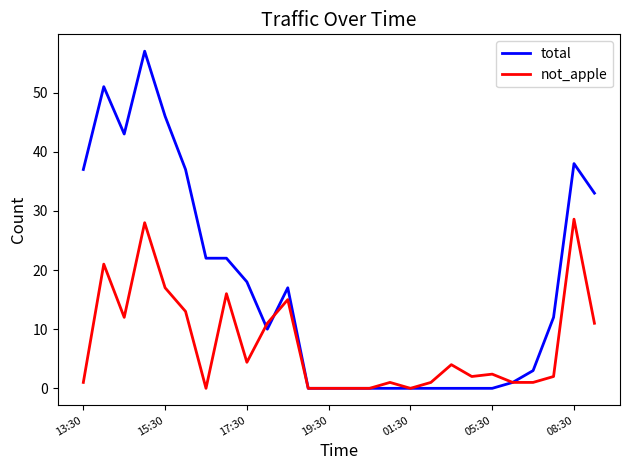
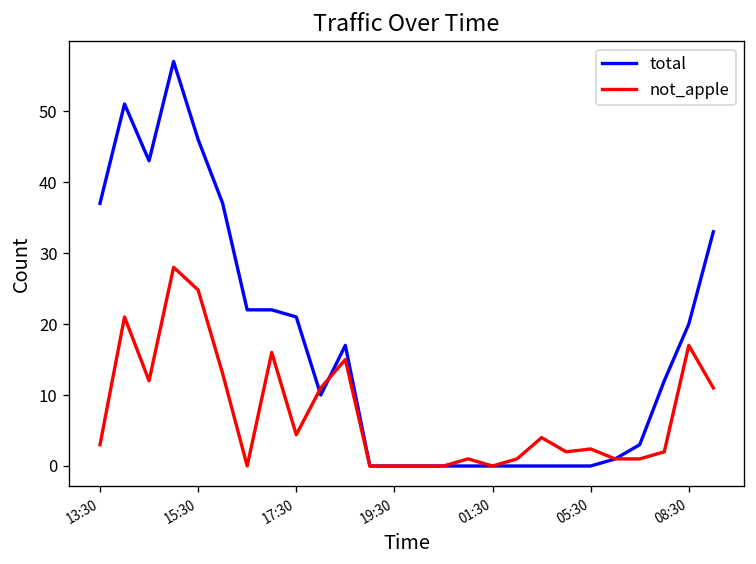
not_apple, 13:30: 1 -> 3
not_apple, 15:30: 17 -> 25
total, 17:30: 18 -> 21
total, 08:30: 38 -> 20
not_apple, 08:30: 29 -> 17
